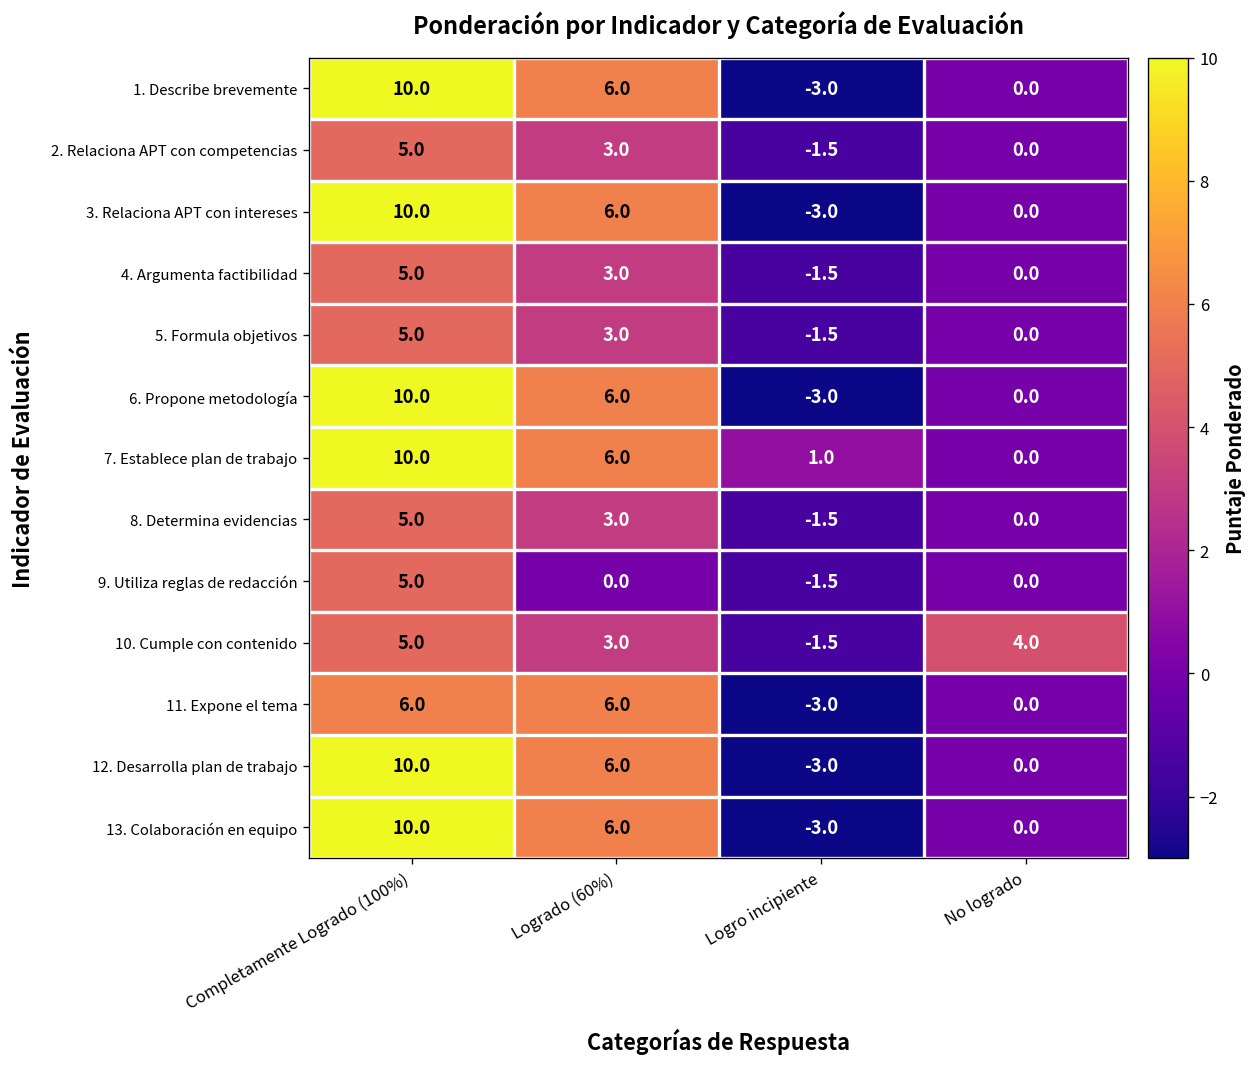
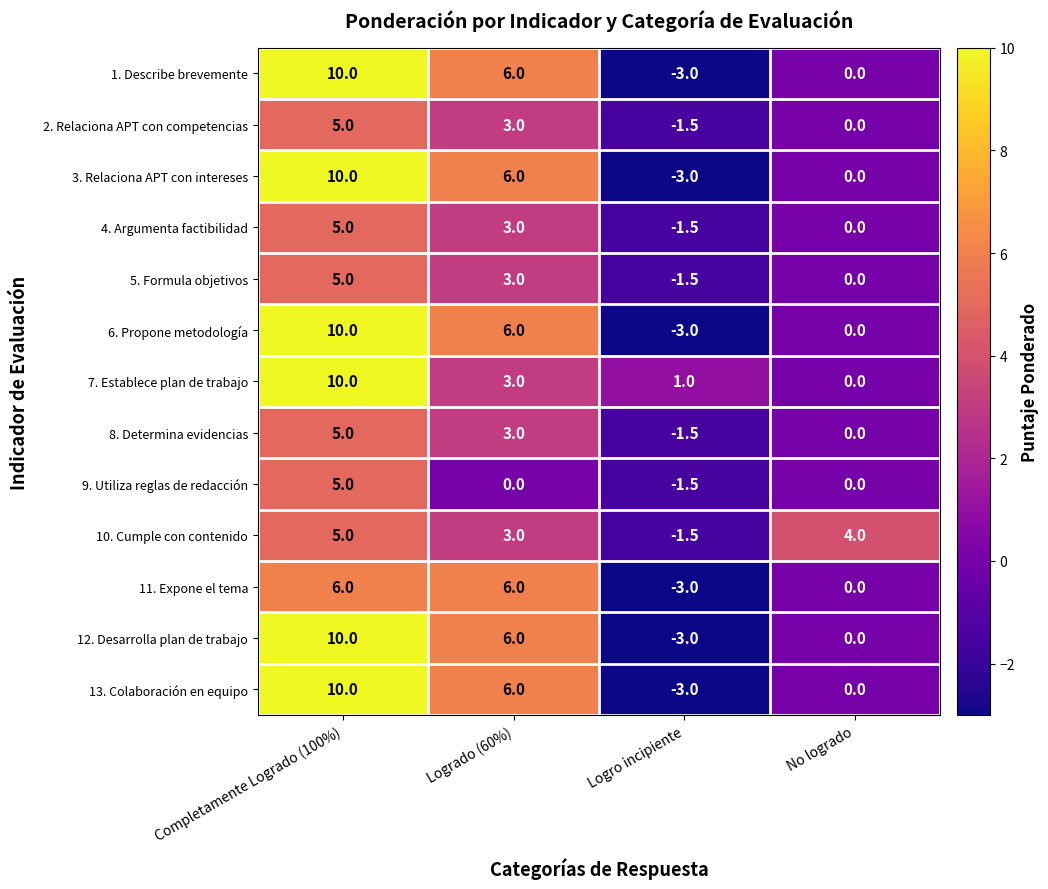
7. Establece plan de trabajo, Logrado (60%): 6.0 -> 3.0
